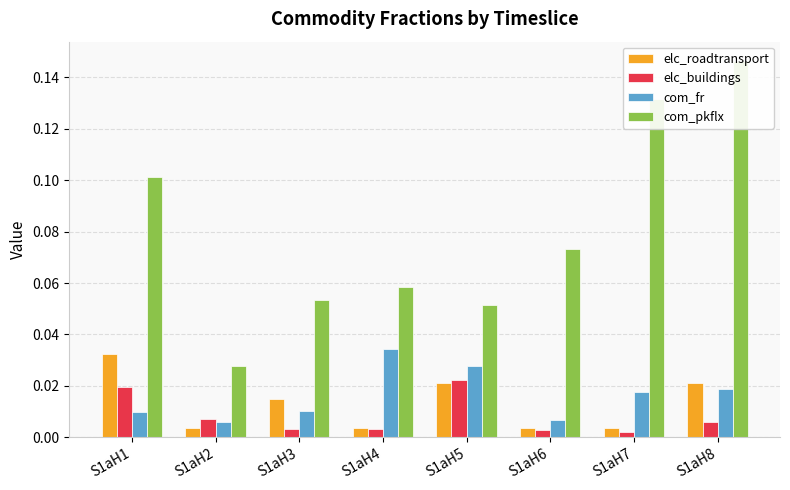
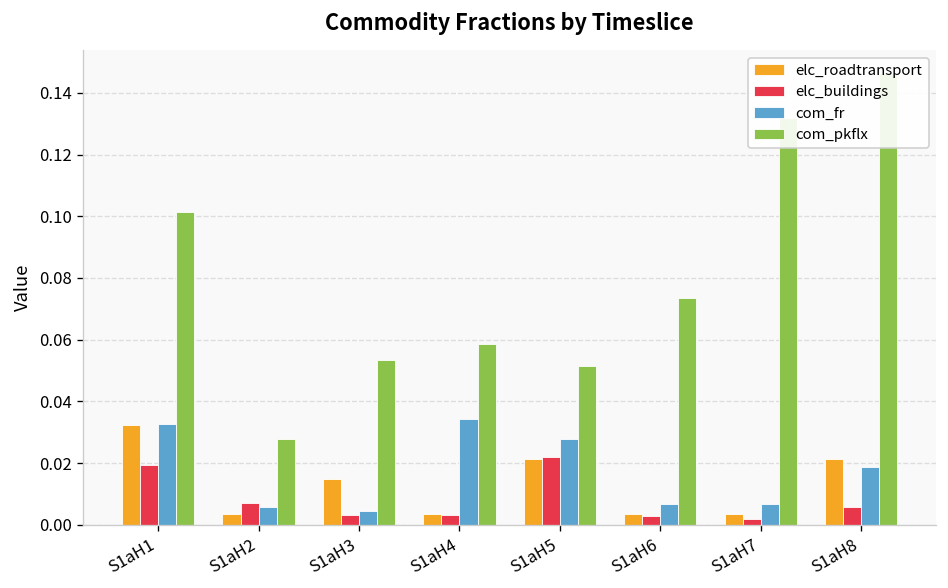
com_fr, S1aH1: 0.010 -> 0.033
com_fr, S1aH3: 0.010 -> 0.005
com_fr, S1aH7: 0.018 -> 0.007
